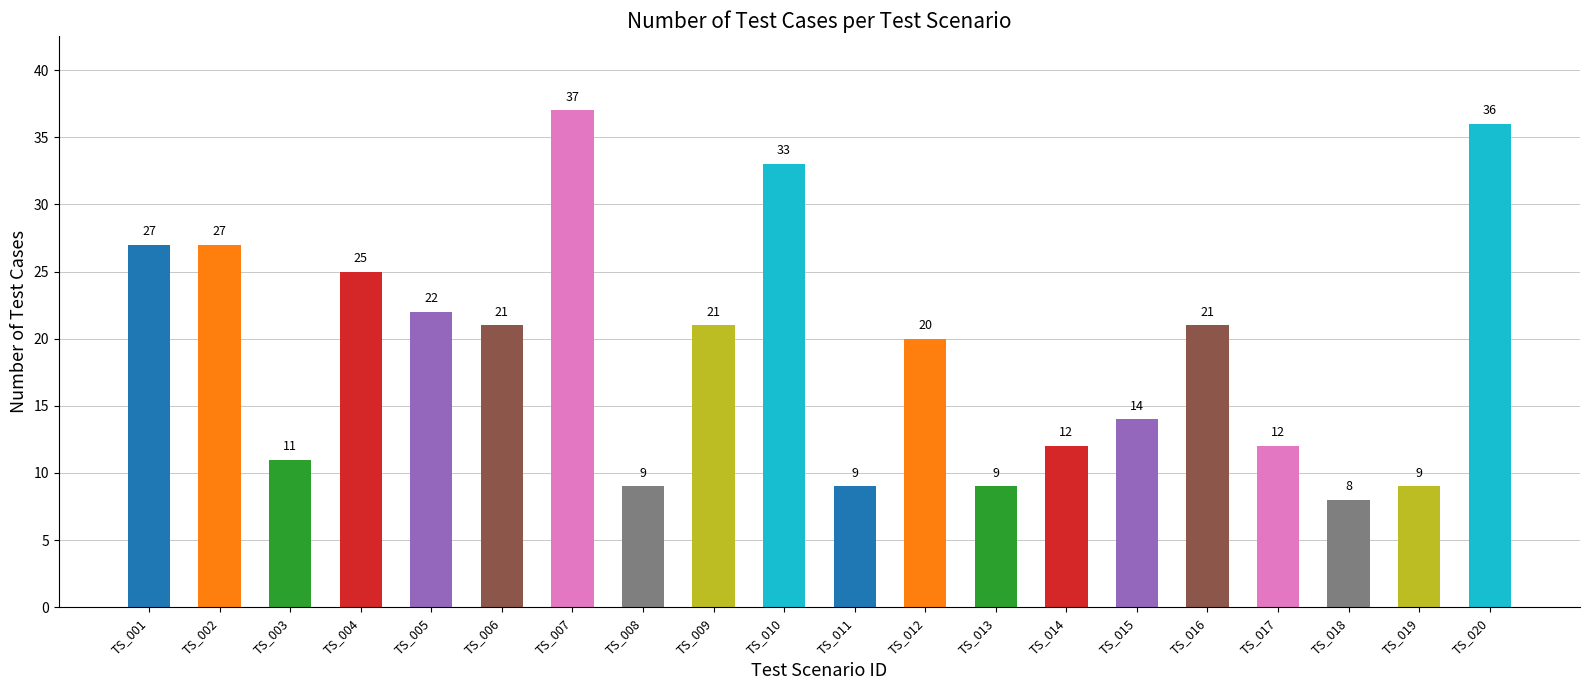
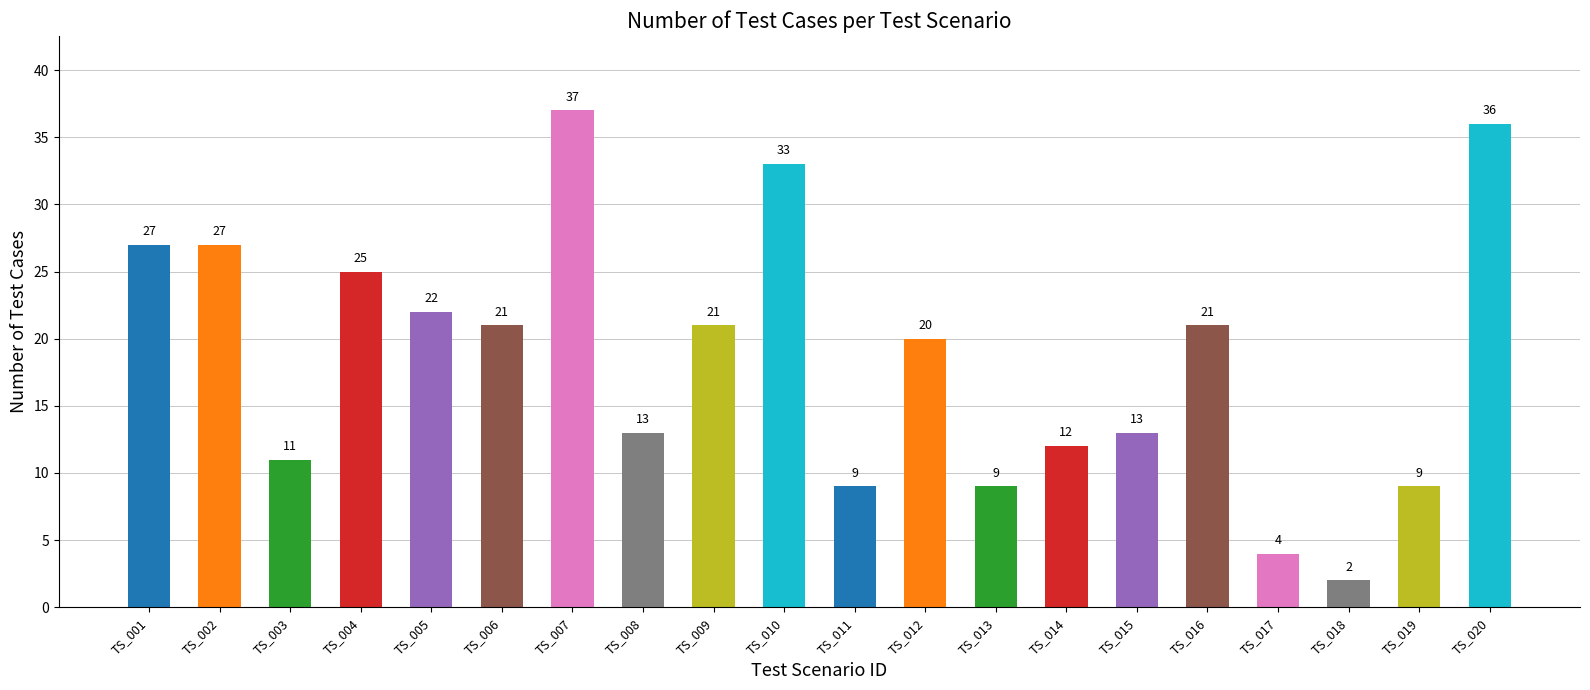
TS_008: 9 -> 13
TS_015: 14 -> 13
TS_017: 12 -> 4
TS_018: 8 -> 2
